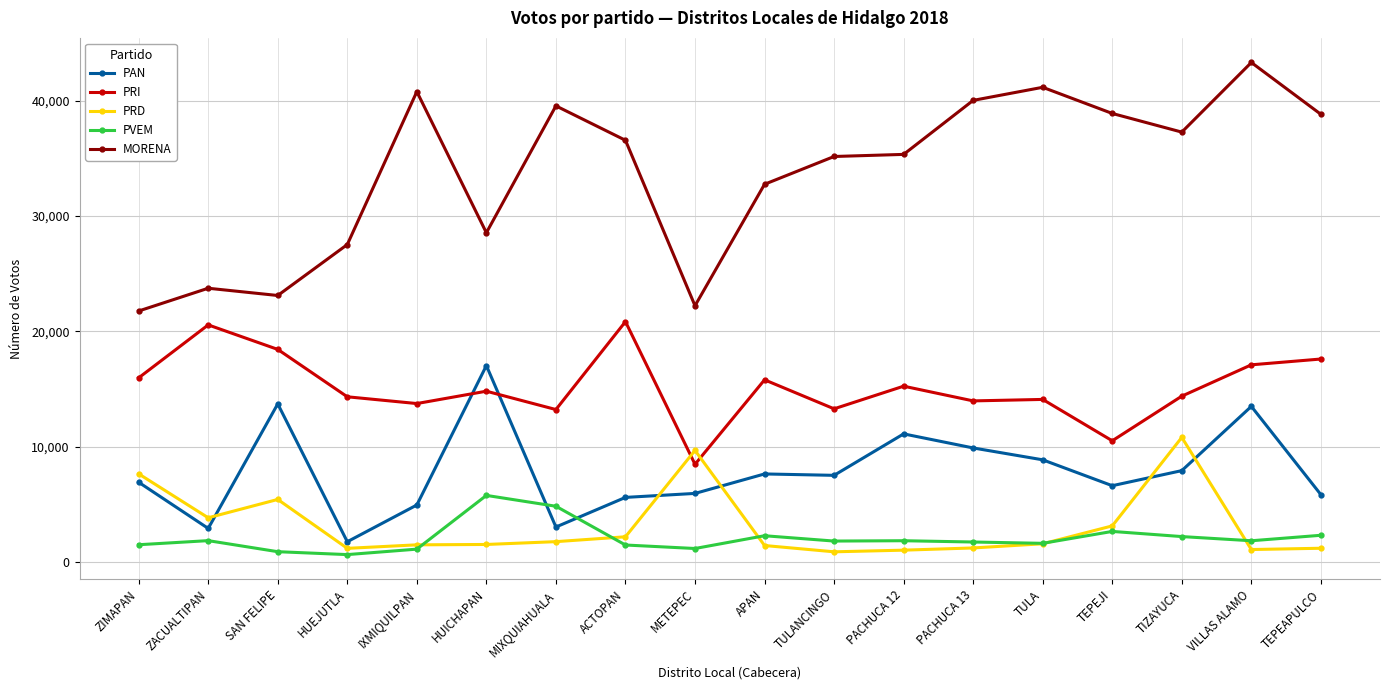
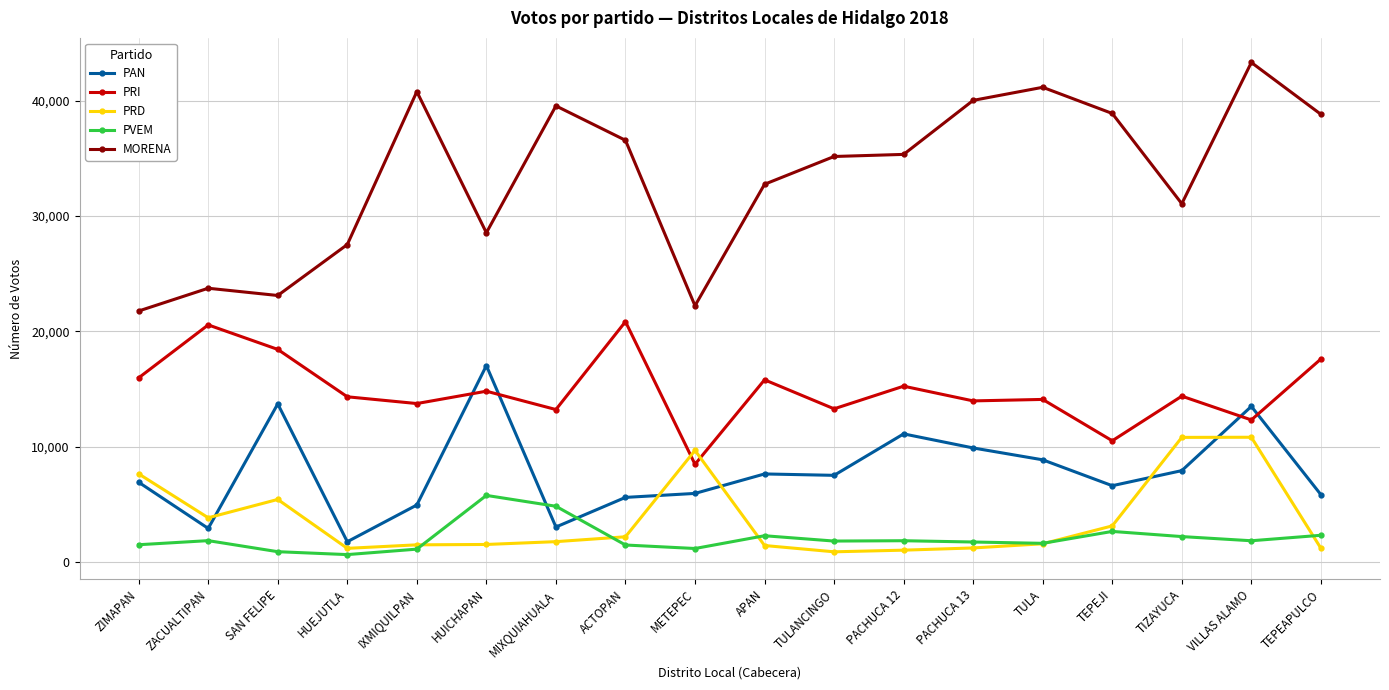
MORENA, TIZAYUCA: 37,300 -> 31,100
PRI, VILLAS ALAMO: 17,100 -> 12,300
PRD, VILLAS ALAMO: 1,100 -> 10,800
